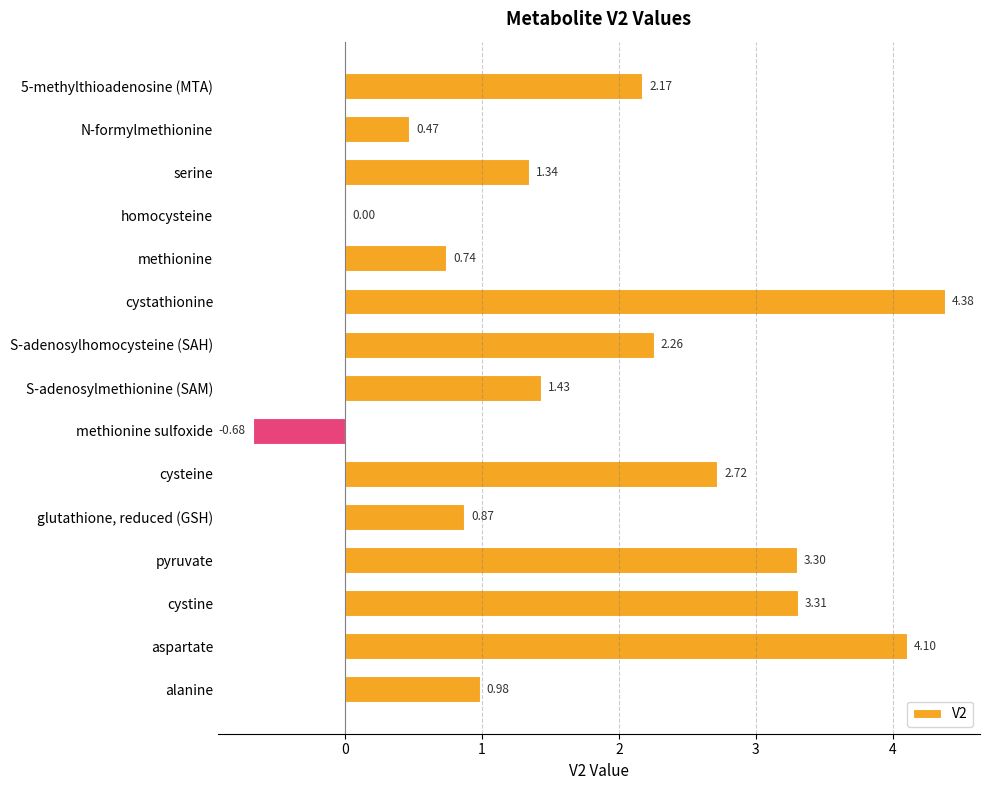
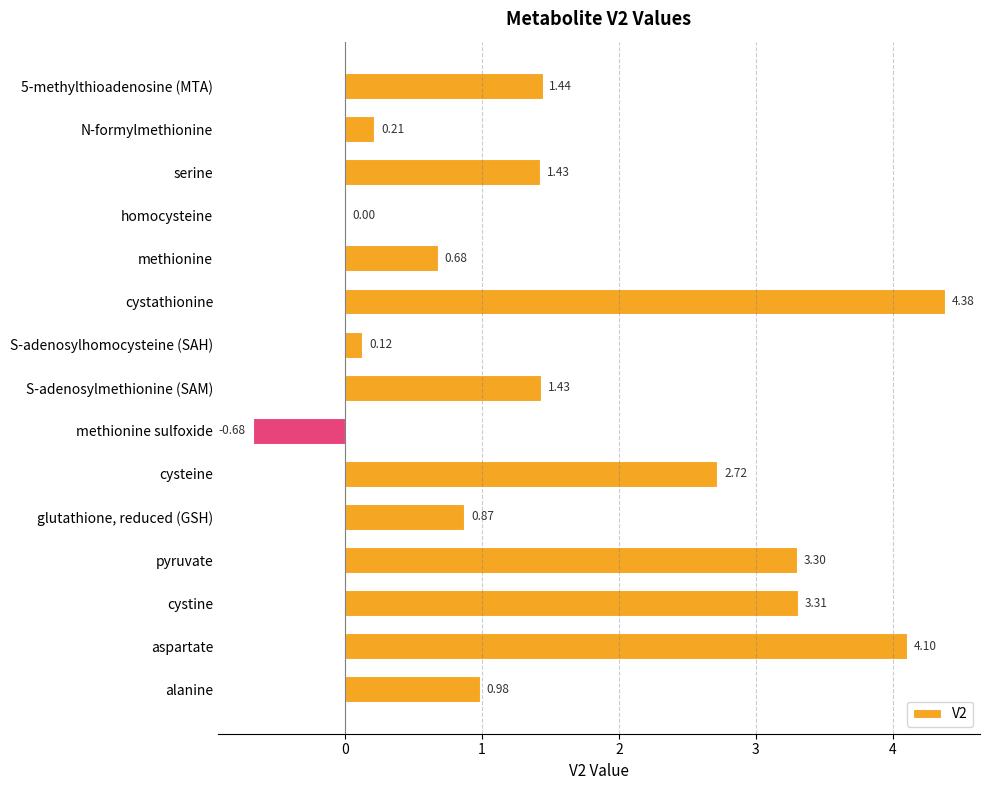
5-methylthioadenosine (MTA): 2.17 -> 1.44
N-formylmethionine: 0.47 -> 0.21
serine: 1.34 -> 1.43
methionine: 0.74 -> 0.68
S-adenosylhomocysteine (SAH): 2.26 -> 0.12
